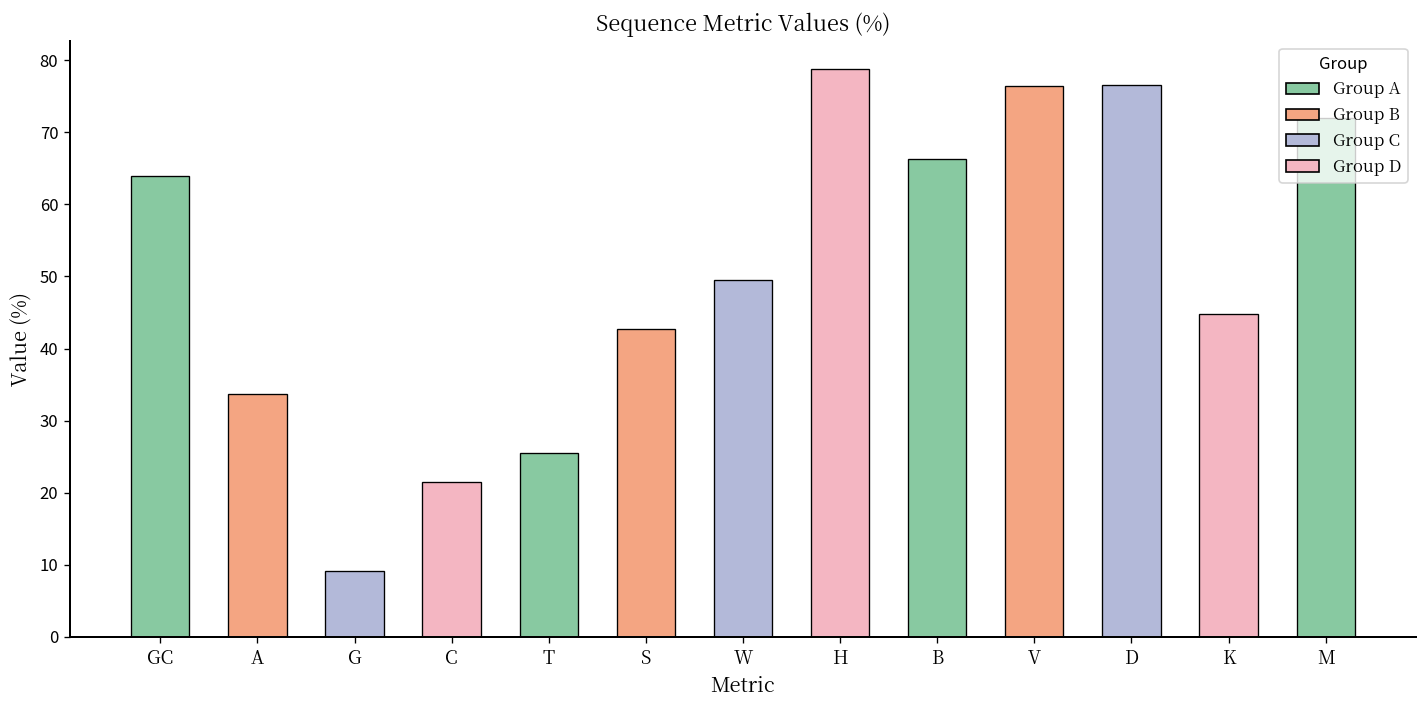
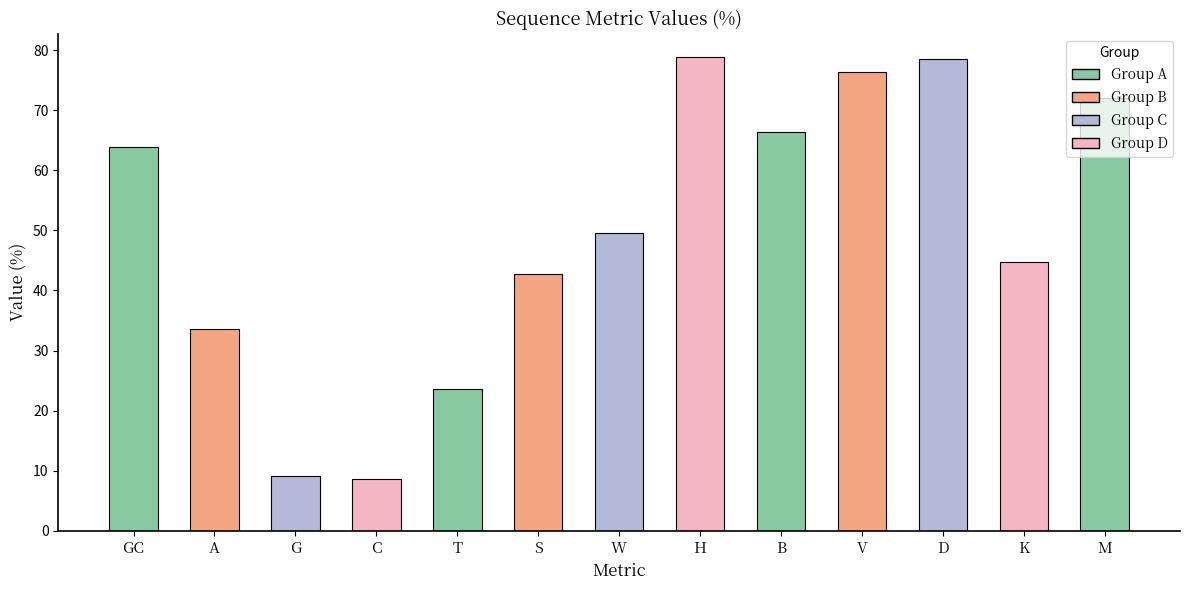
C: 22 -> 9
T: 26 -> 24
D: 77 -> 78
